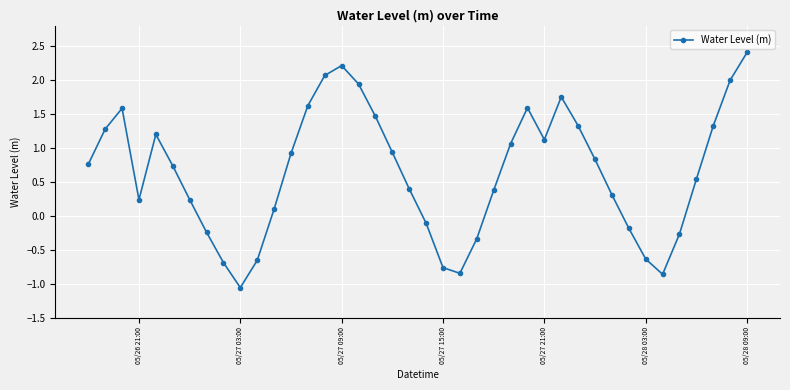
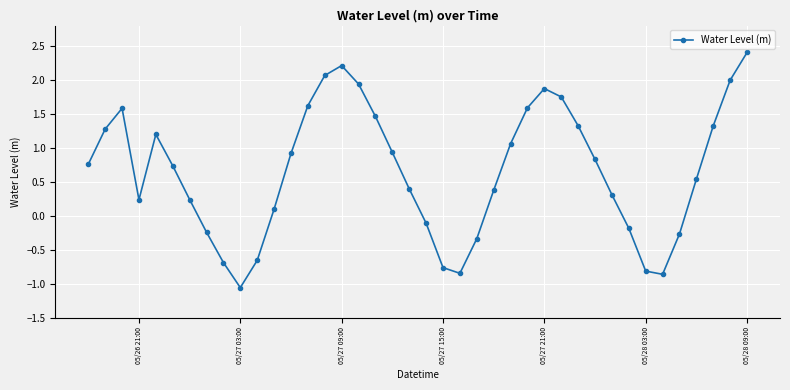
05/27 21:00: 1.1 -> 1.9
05/28 03:00: -0.6 -> -0.8
